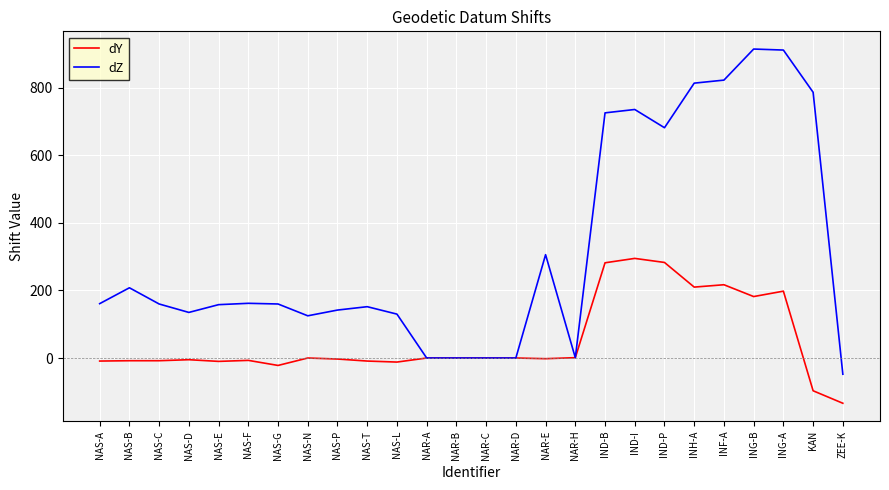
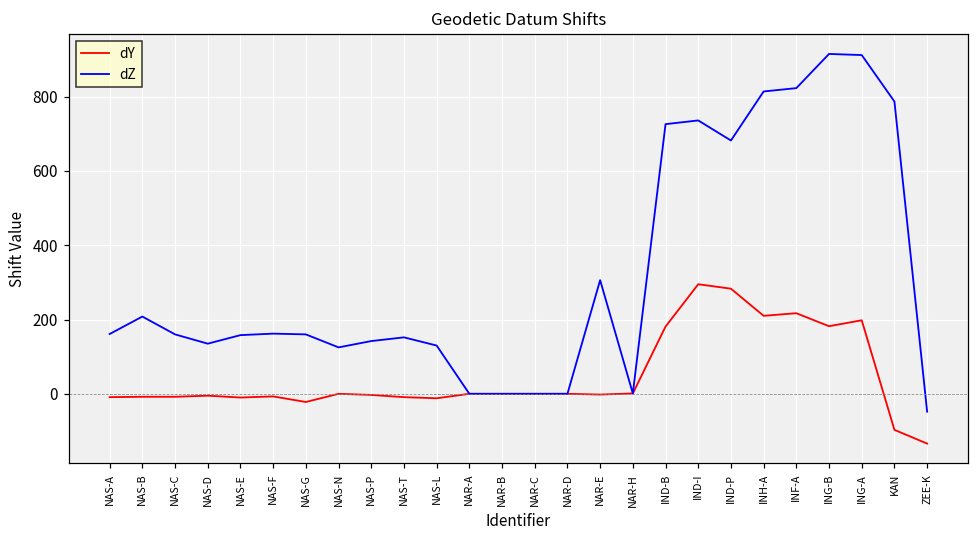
dY, IND-B: 280 -> 180
